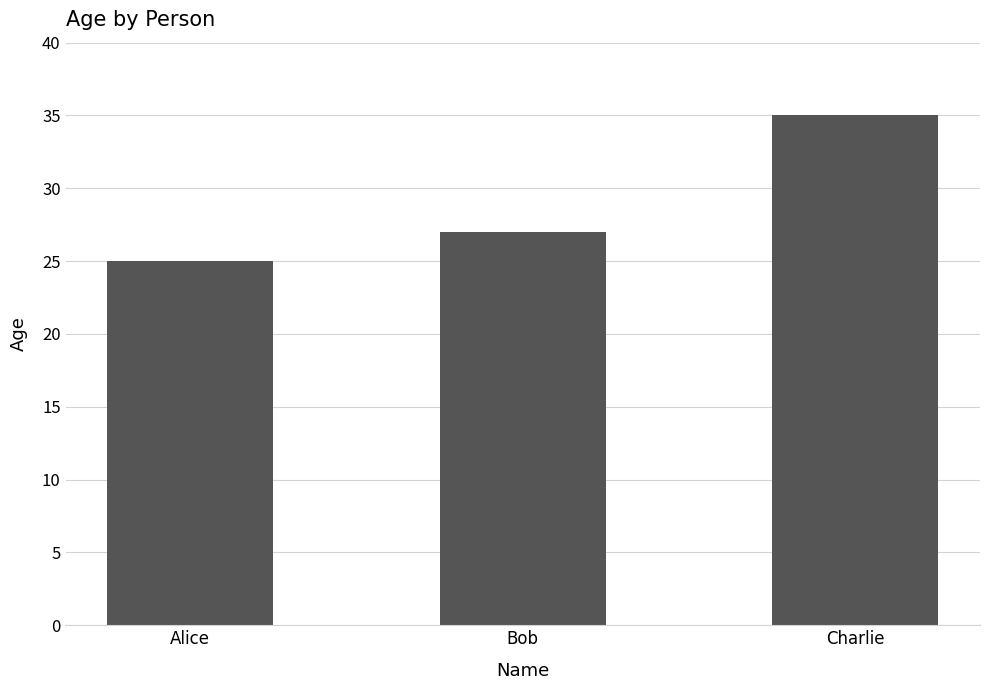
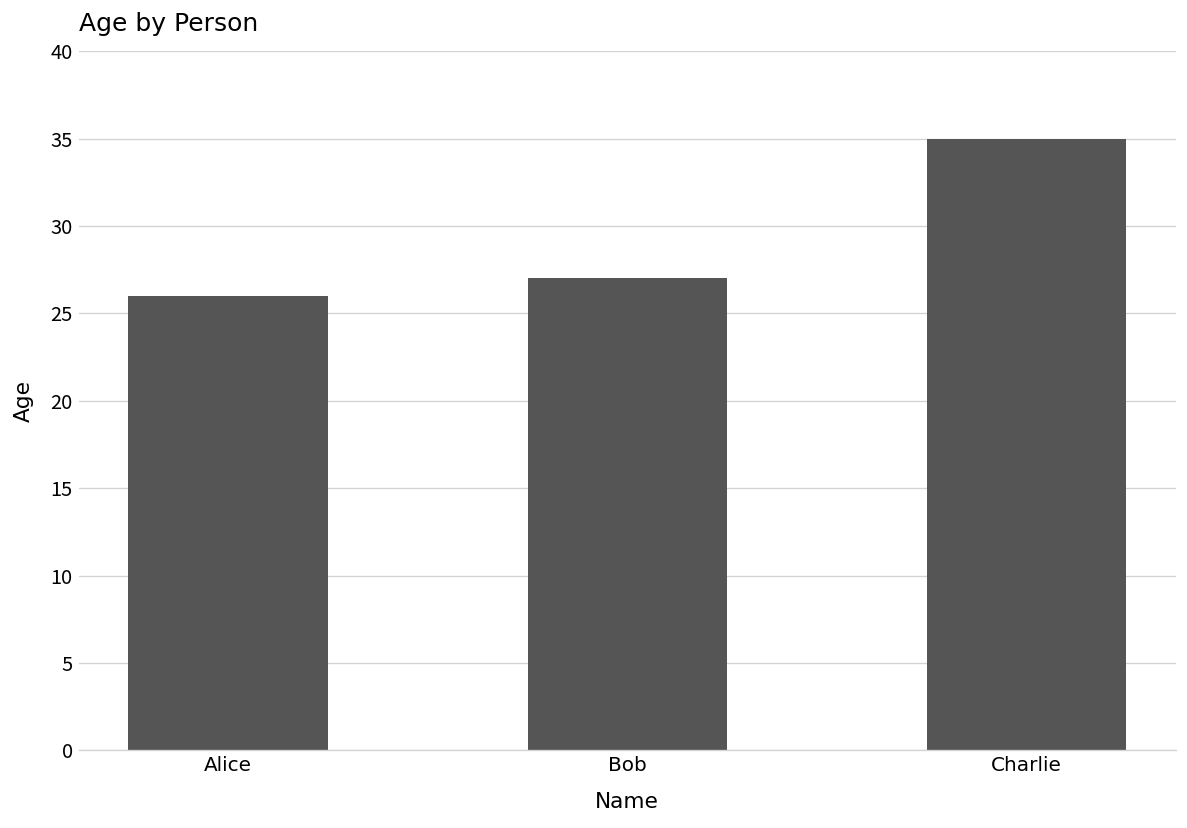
Alice: 25 -> 26
